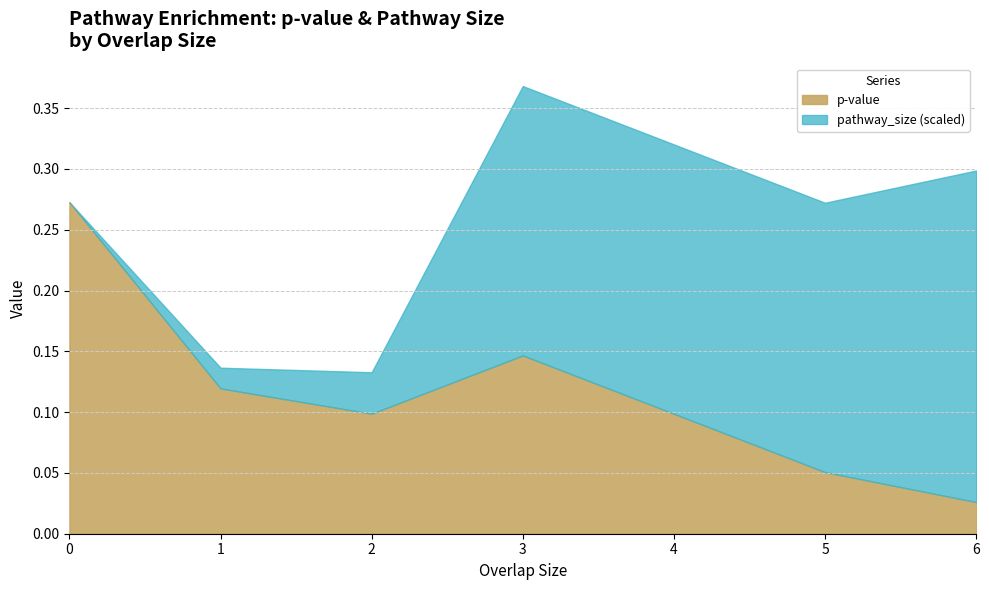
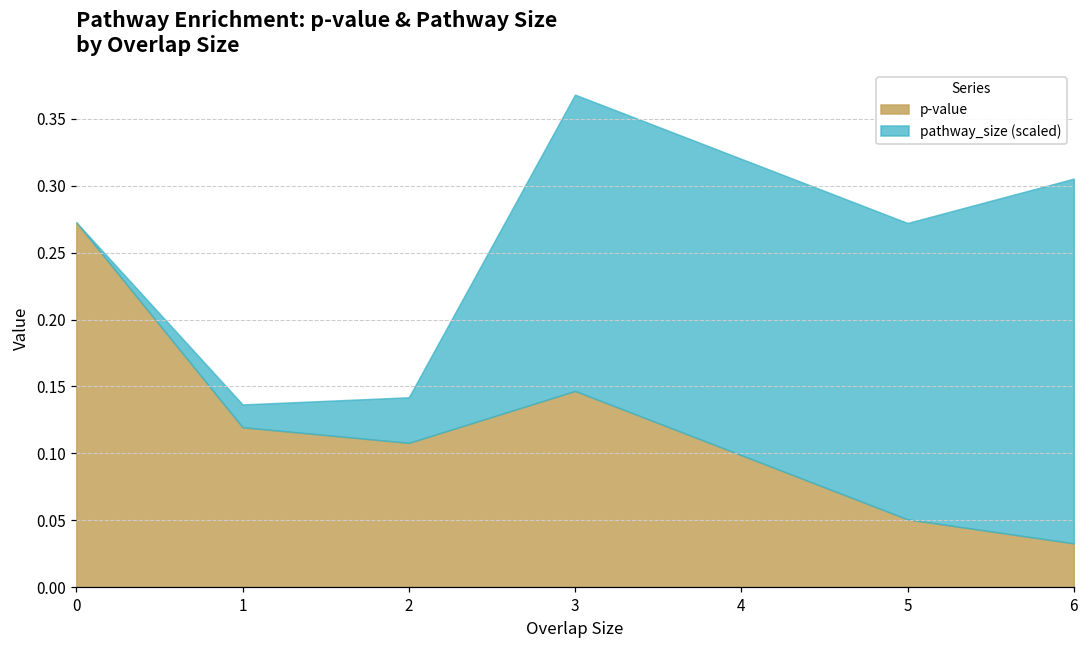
p-value, 2: 0.099 -> 0.108
p-value, 6: 0.026 -> 0.033
